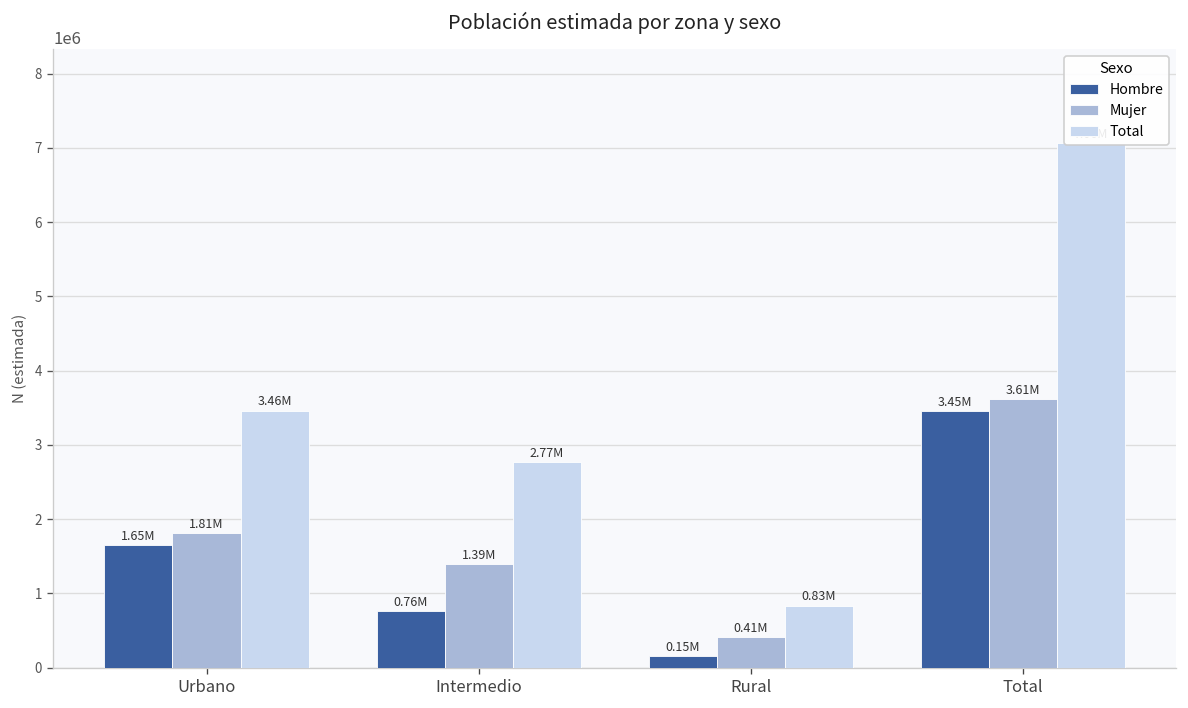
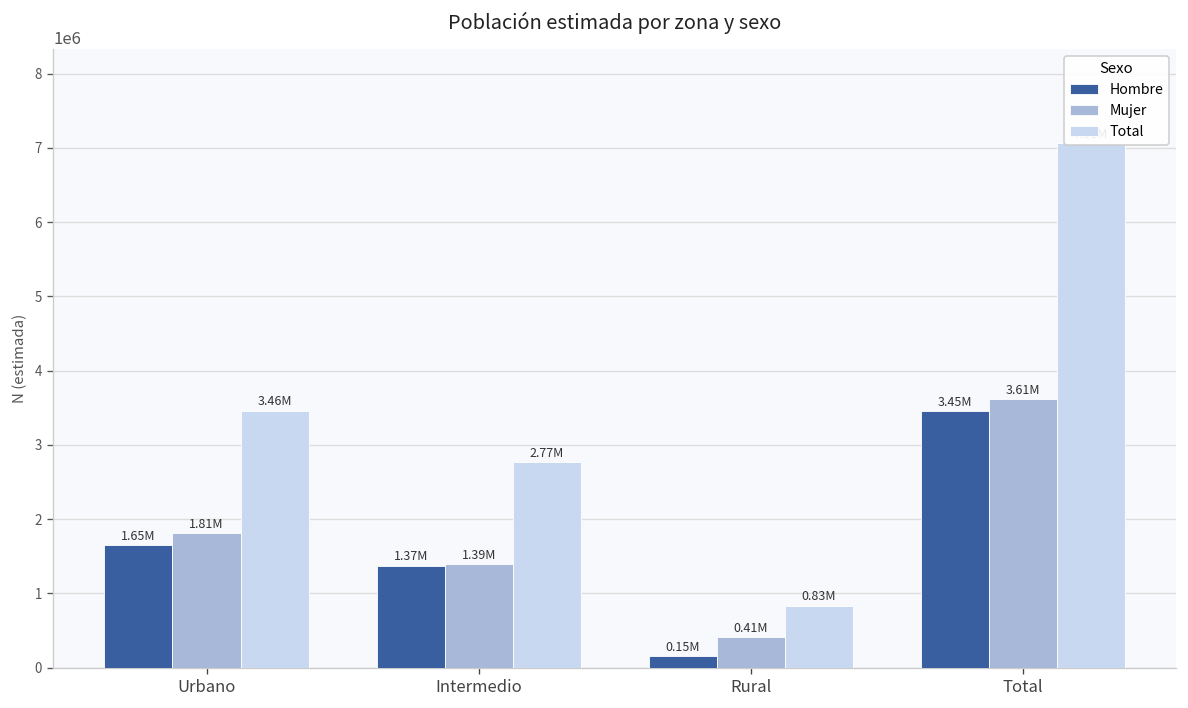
Hombre, Intermedio: 0.76M -> 1.37M
